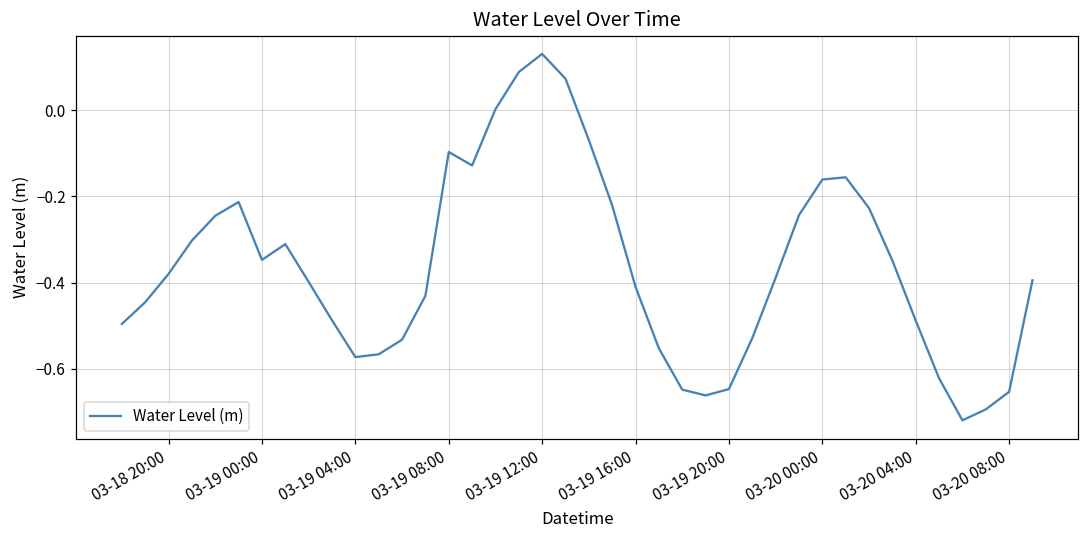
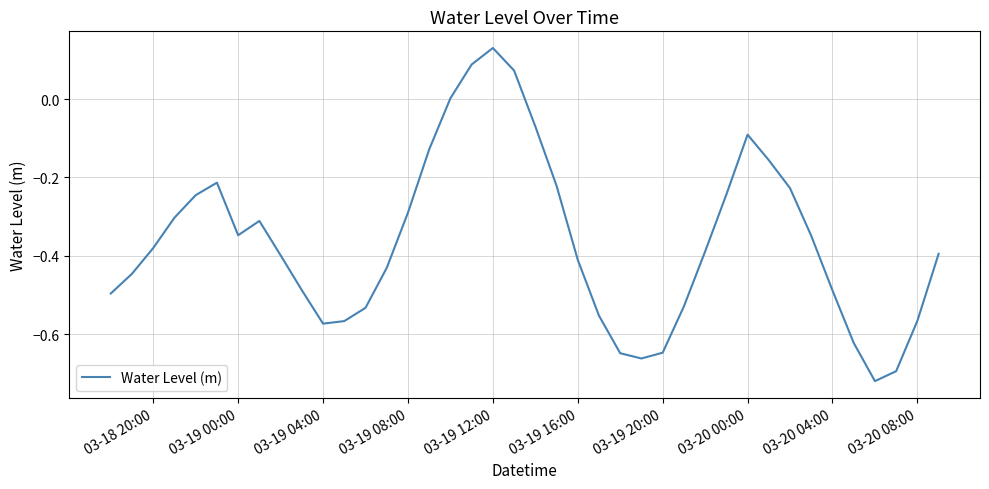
03-19 08:00: -0.10 -> -0.29
03-20 00:00: -0.16 -> -0.09
03-20 08:00: -0.65 -> -0.57
